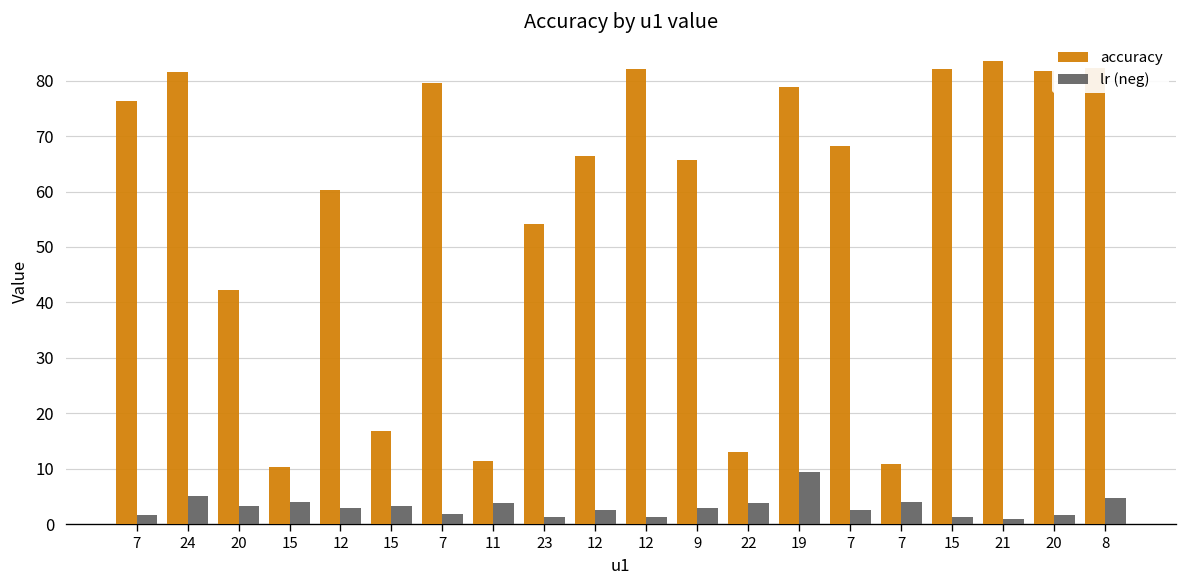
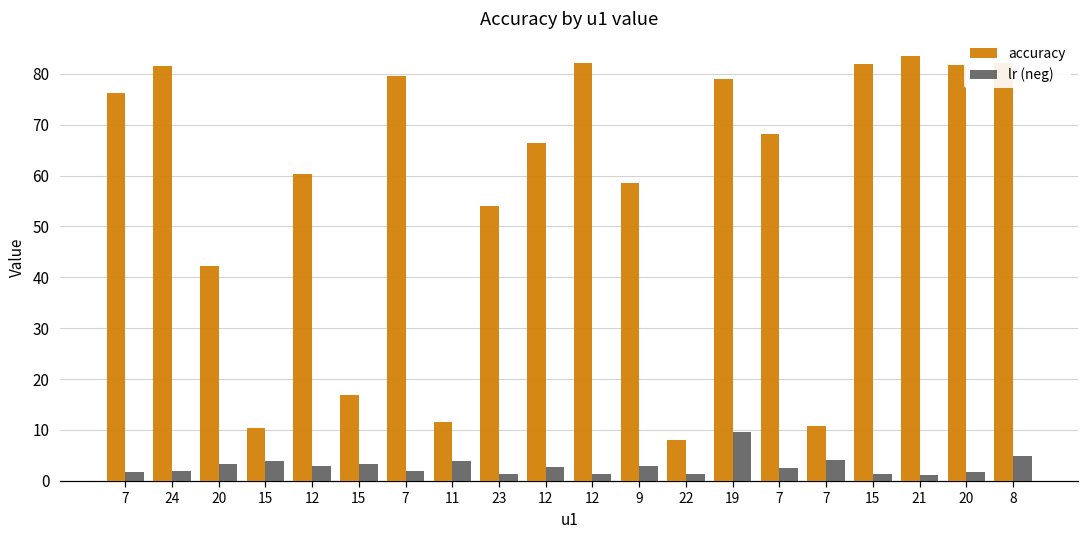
lr (neg), 24: 5 -> 2
accuracy, 9: 66 -> 58
accuracy, 22: 13 -> 8
lr (neg), 22: 4 -> 1
